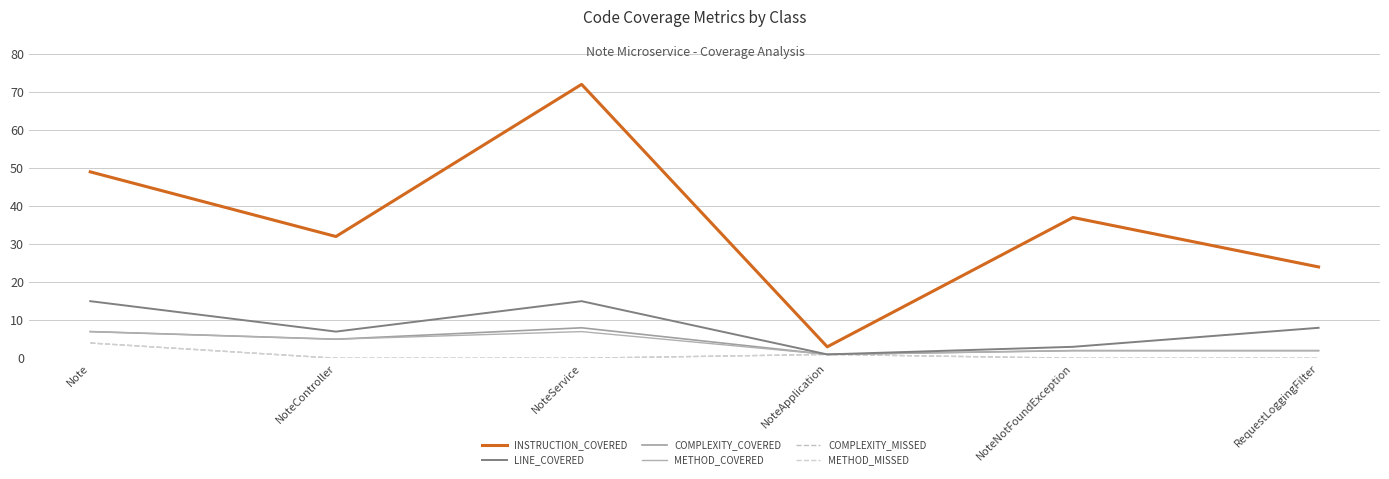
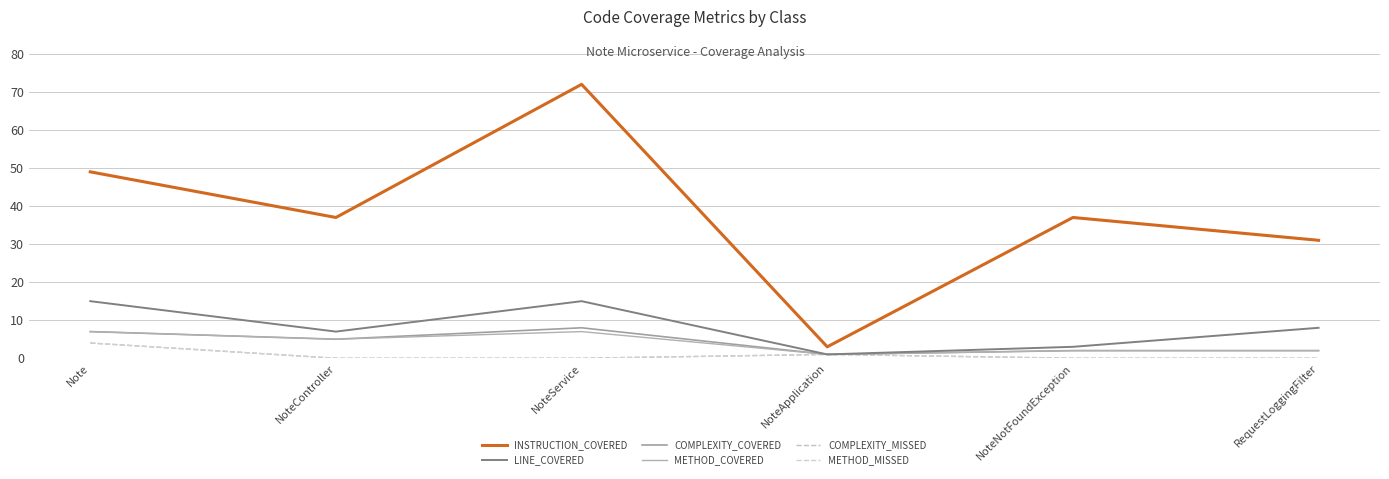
INSTRUCTION_COVERED, NoteController: 32 -> 37
INSTRUCTION_COVERED, RequestLoggingFilter: 24 -> 31
